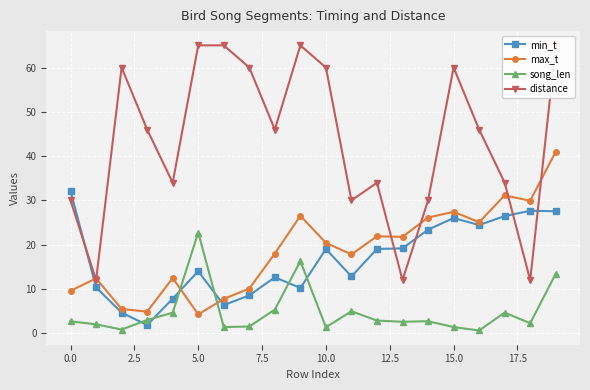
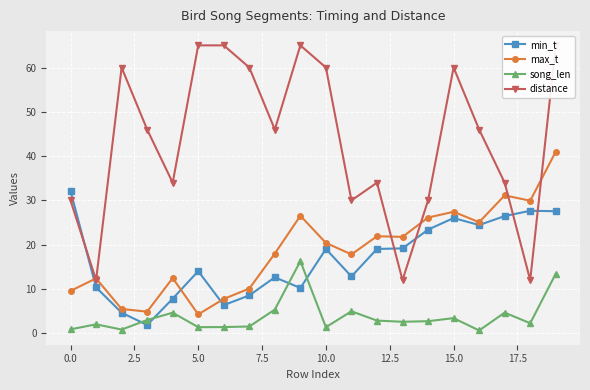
song_len, 0.0: 3 -> 1
song_len, 5.0: 23 -> 1
song_len, 15.0: 1 -> 3
